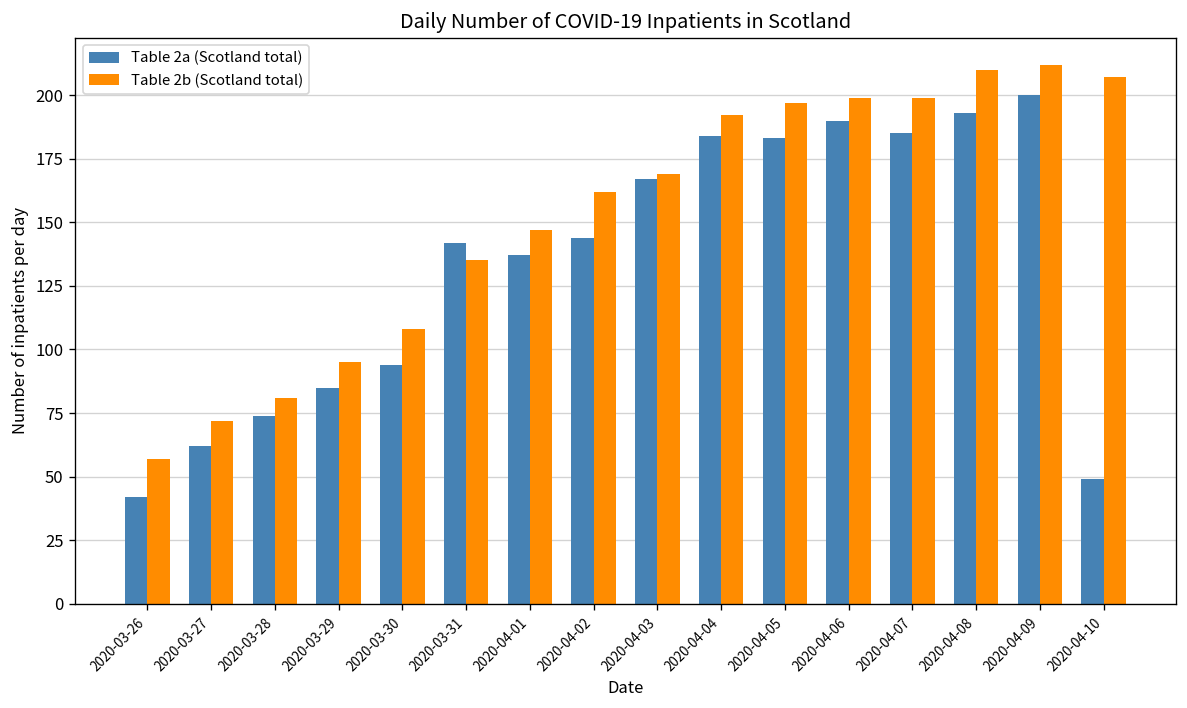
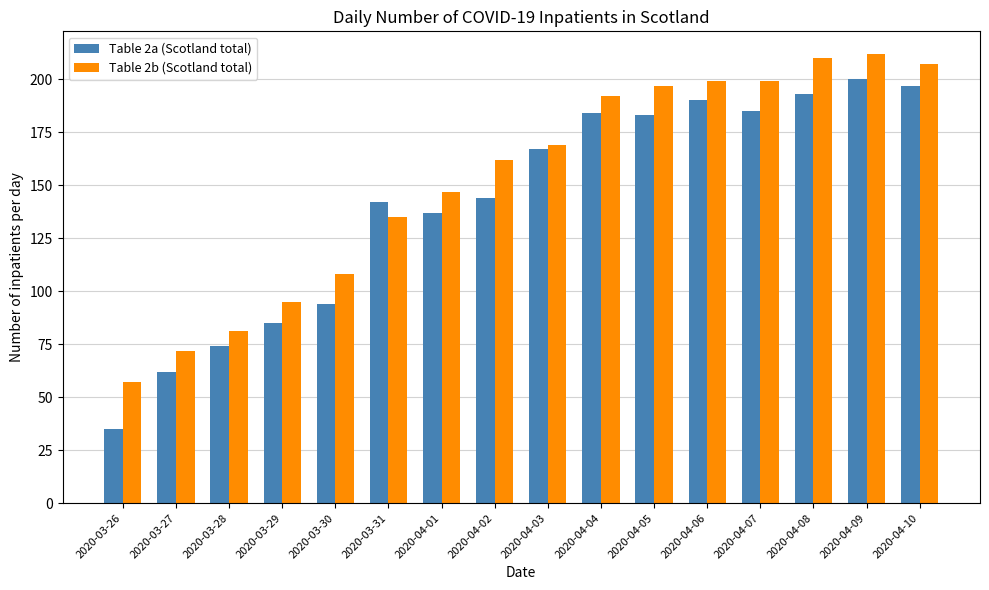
Table 2a (Scotland total), 2020-03-26: 42 -> 35
Table 2a (Scotland total), 2020-04-10: 49 -> 197
